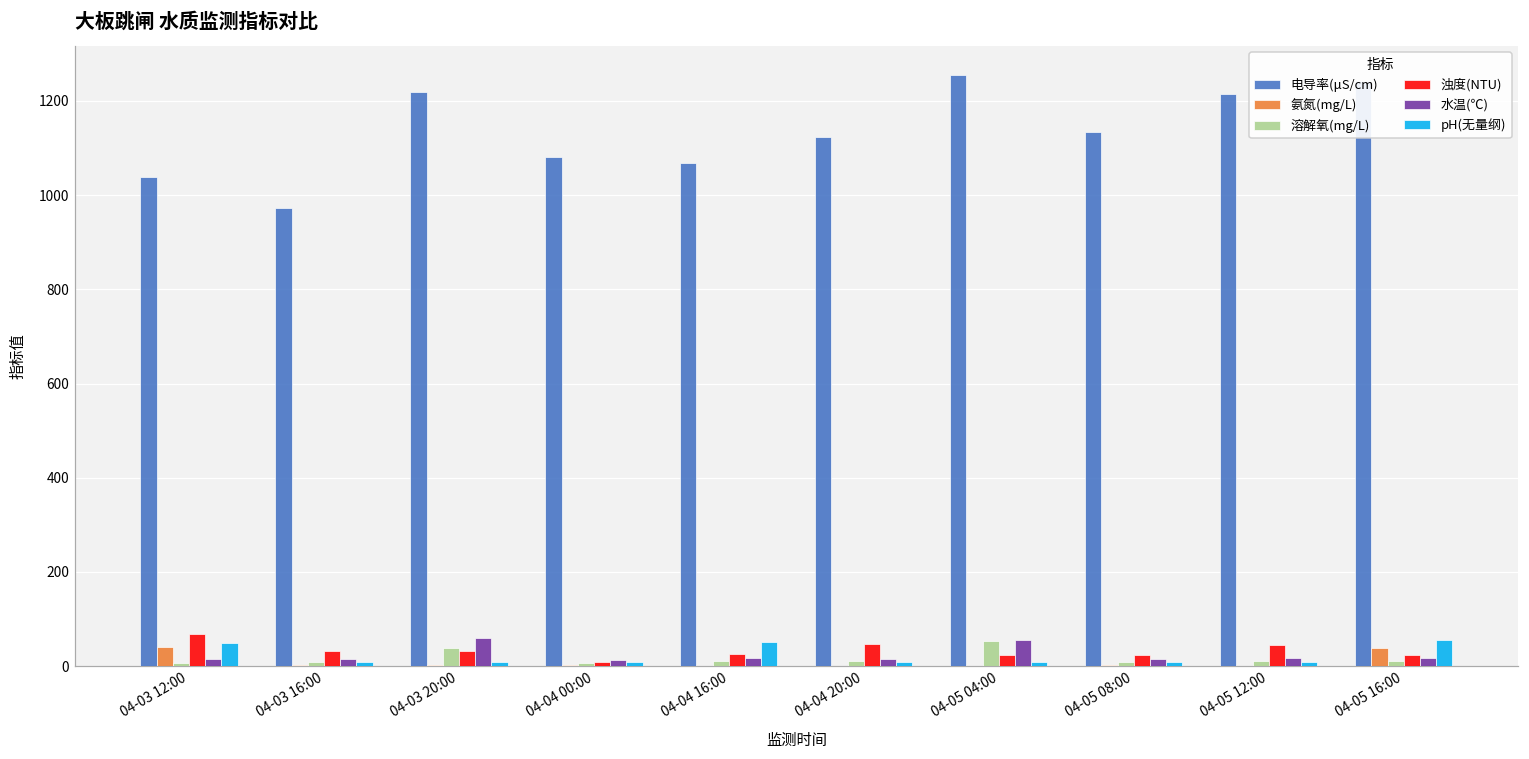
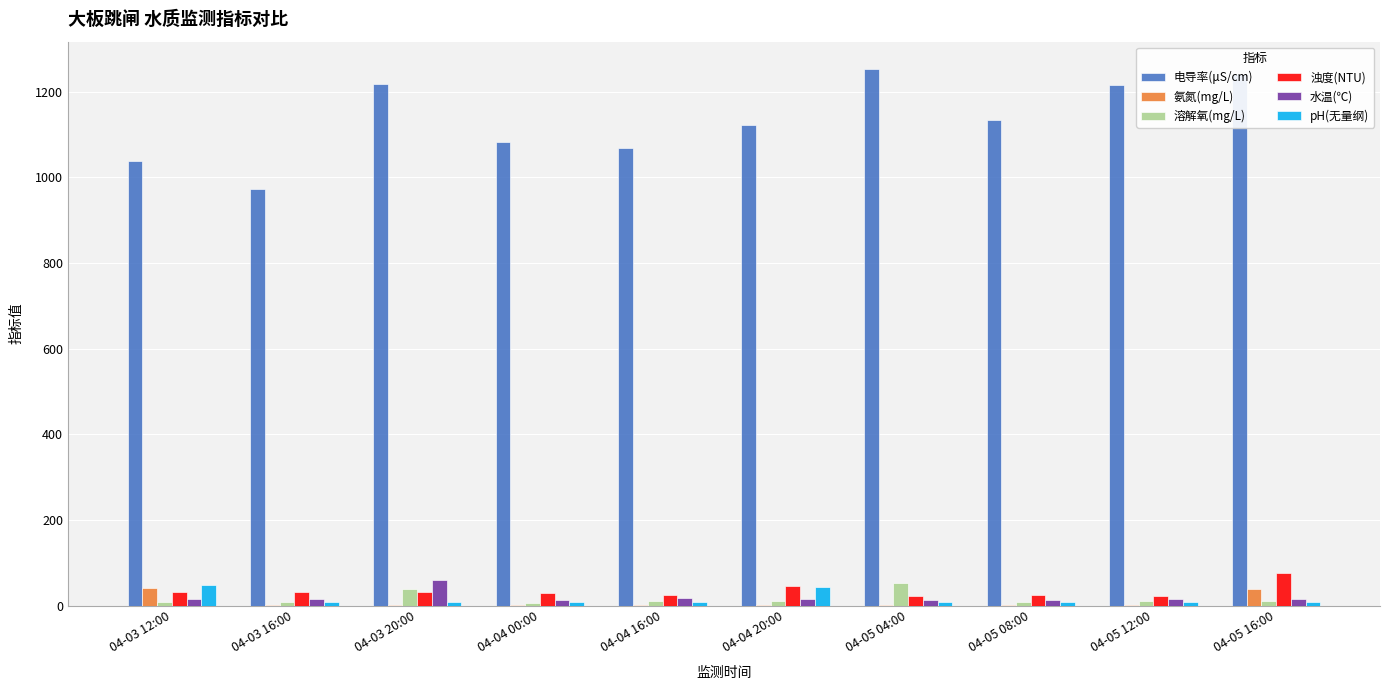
浊度(NTU), 04-03 12:00: 70 -> 30
浊度(NTU), 04-04 00:00: 10 -> 30
pH(无量纲), 04-04 16:00: 50 -> 10
pH(无量纲), 04-04 20:00: 10 -> 40
水温(℃), 04-05 04:00: 60 -> 10
浊度(NTU), 04-05 12:00: 40 -> 20
浊度(NTU), 04-05 16:00: 20 -> 80
pH(无量纲), 04-05 16:00: 60 -> 10
